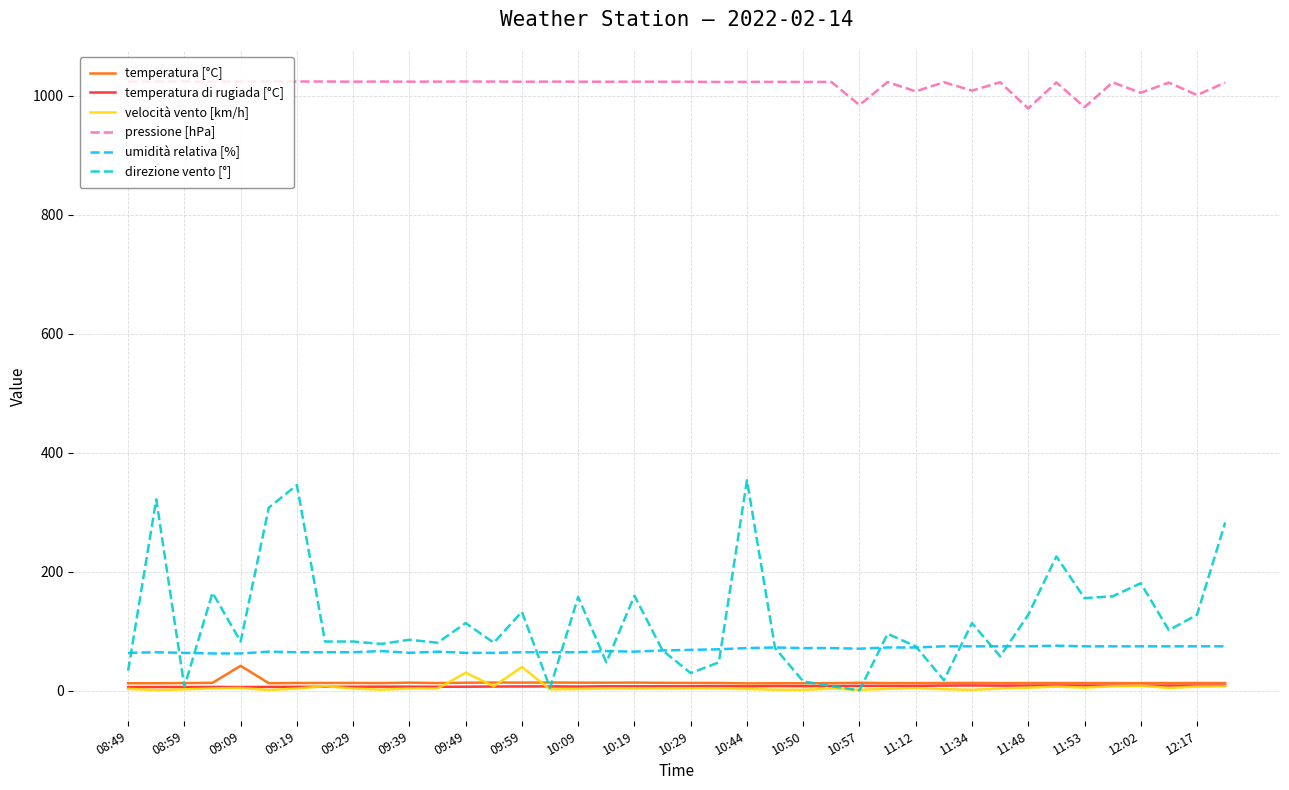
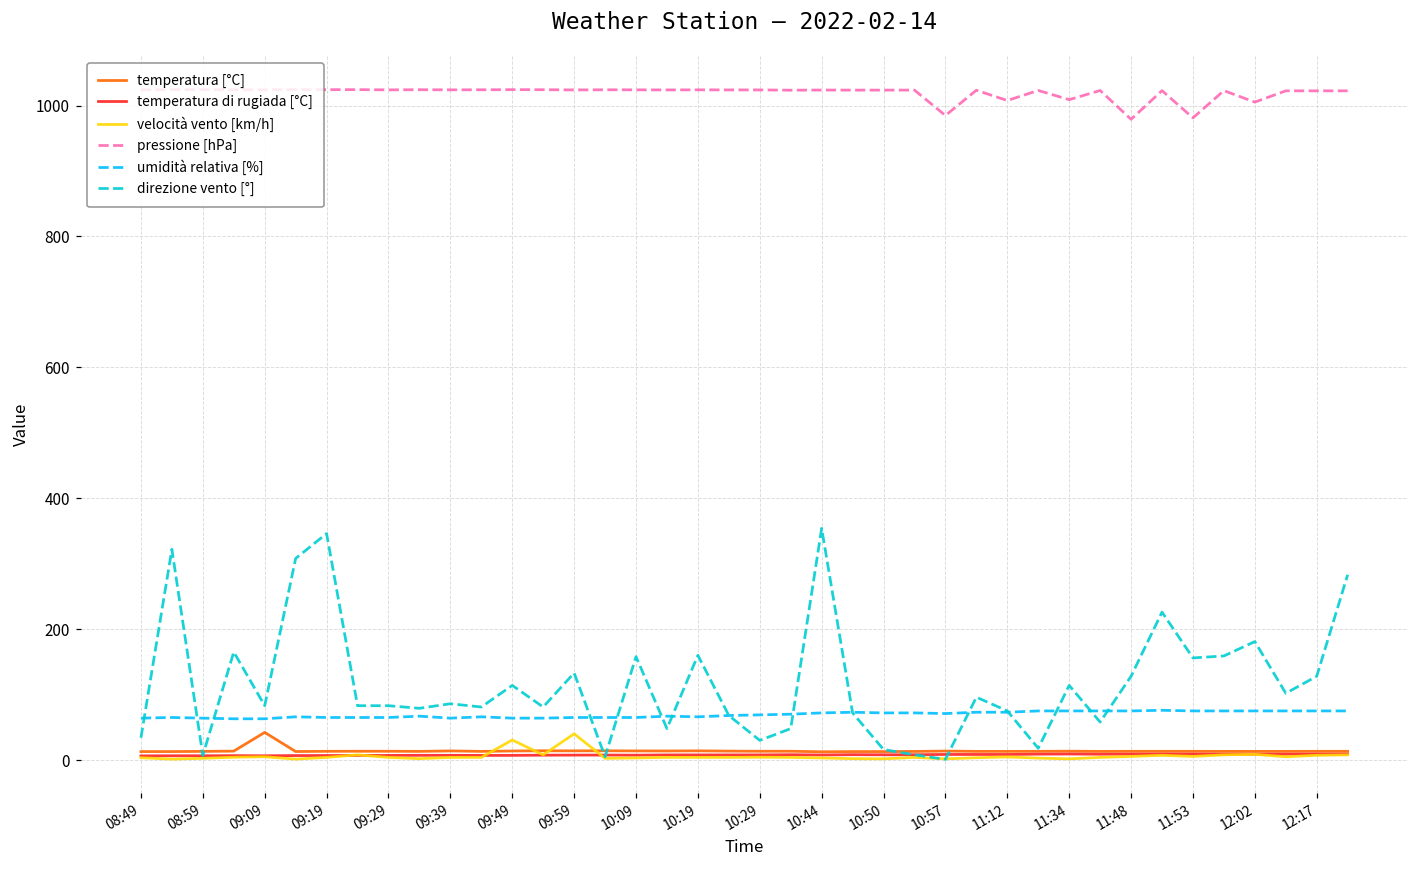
pressione [hPa], 12:17: 1000 -> 1020
